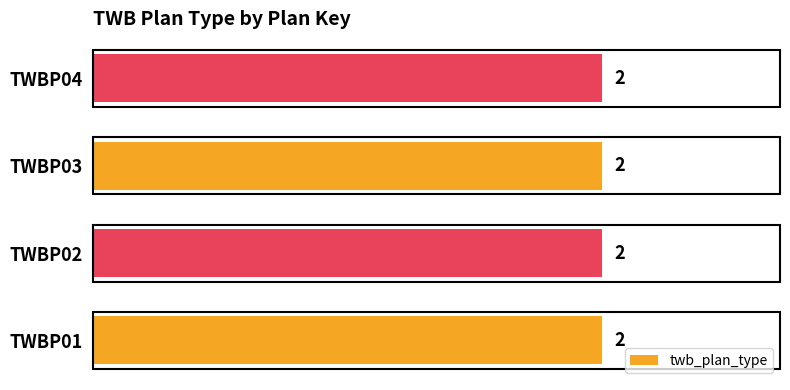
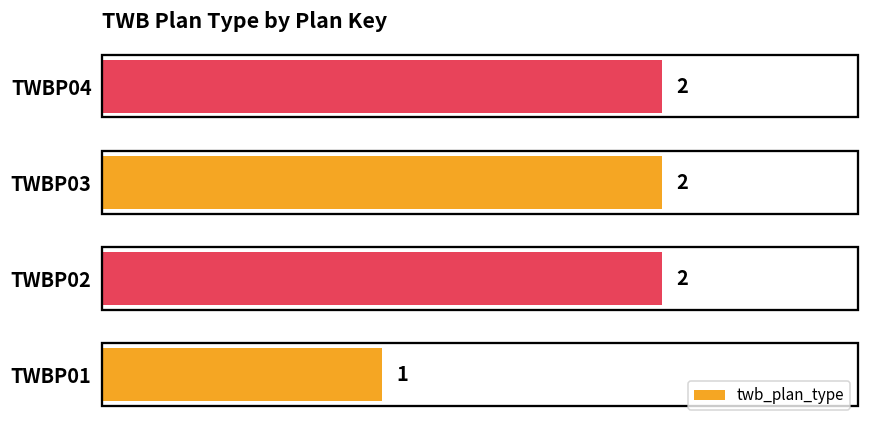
TWBP01: 2 -> 1
